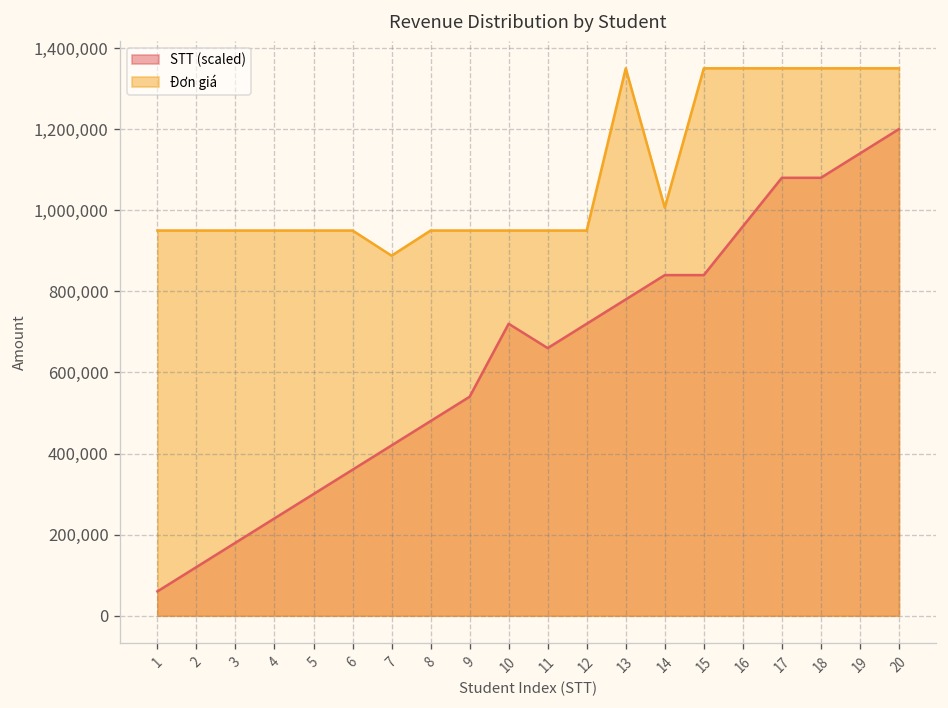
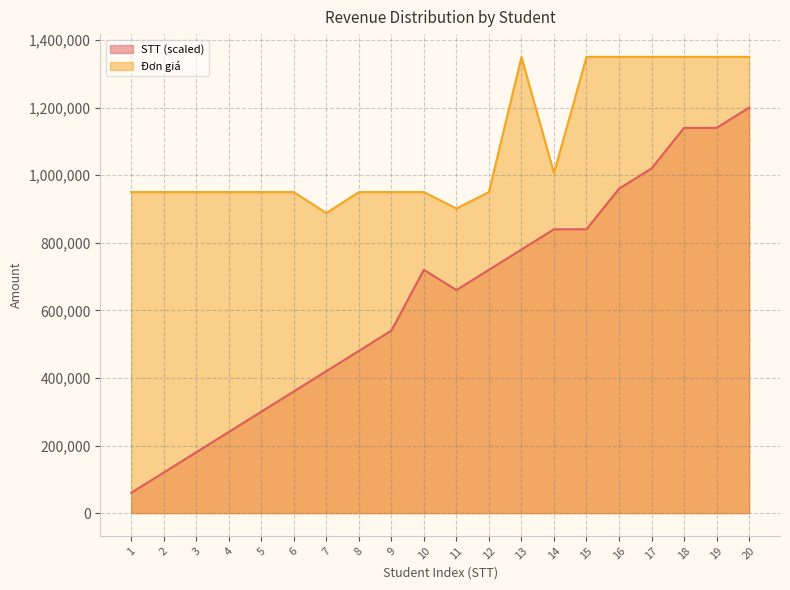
Đơn giá, 11: 950,000 -> 900,000
STT (scaled), 17: 1,080,000 -> 1,020,000
STT (scaled), 18: 1,080,000 -> 1,140,000
